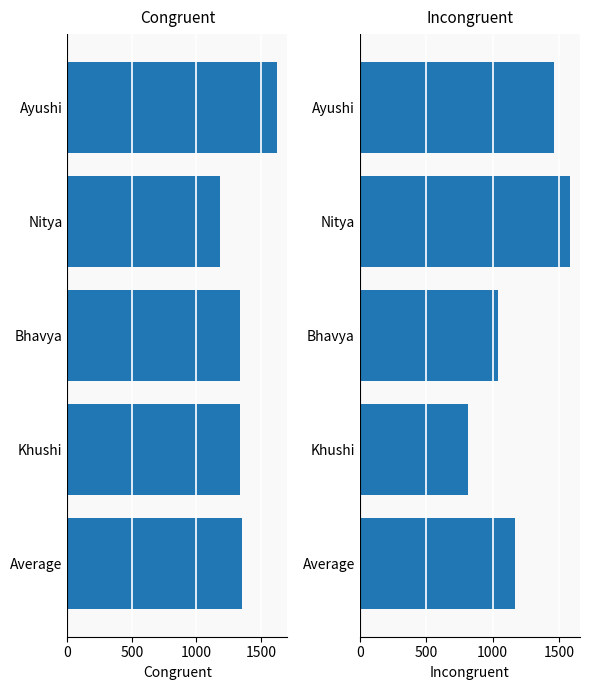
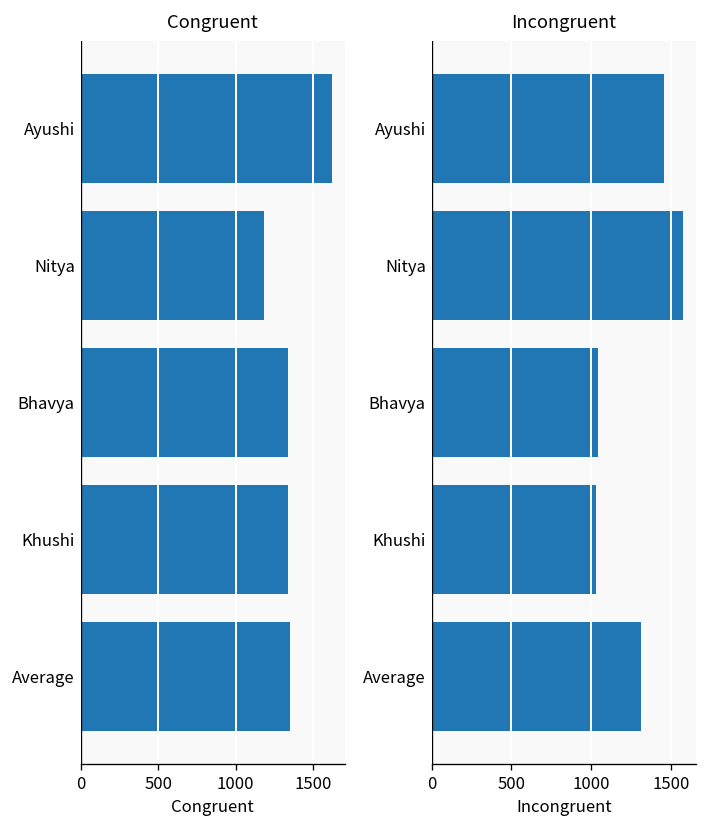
Incongruent, Khushi: 820 -> 1030
Incongruent, Average: 1170 -> 1310
